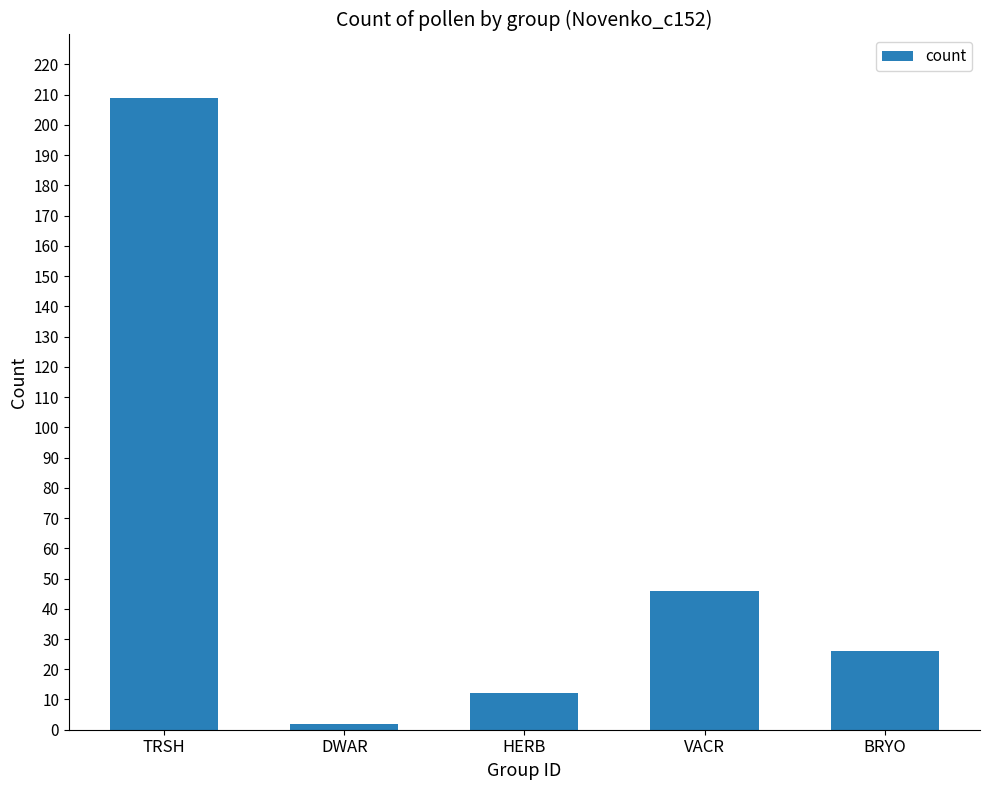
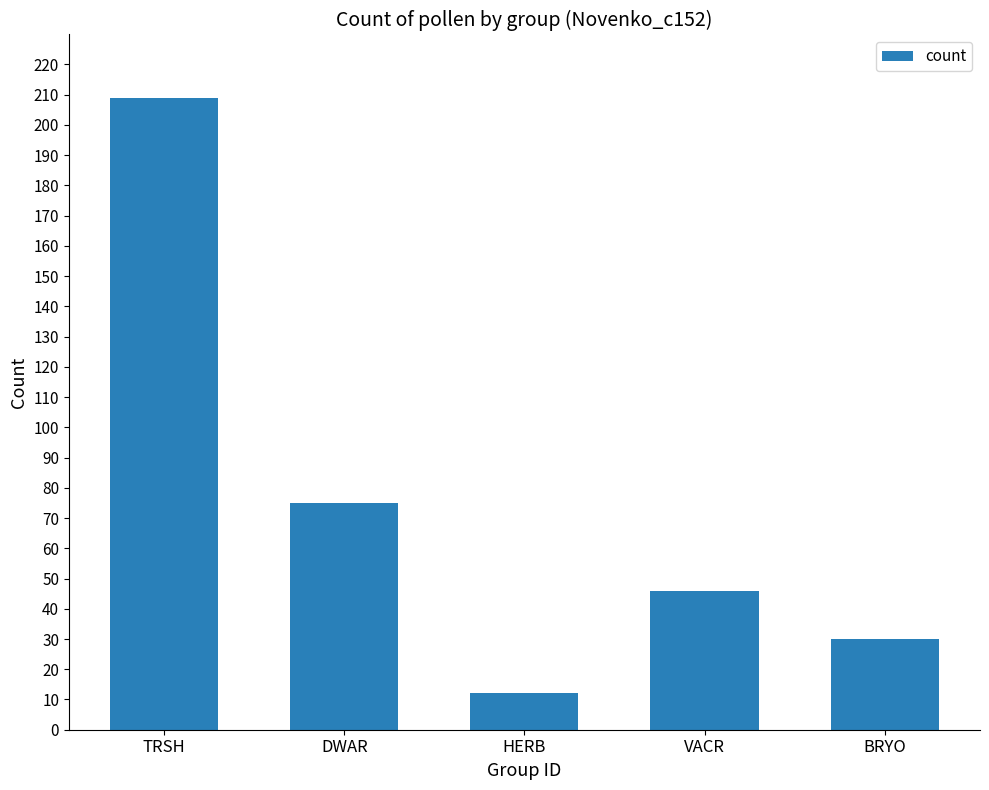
DWAR: 2 -> 75
BRYO: 26 -> 30
